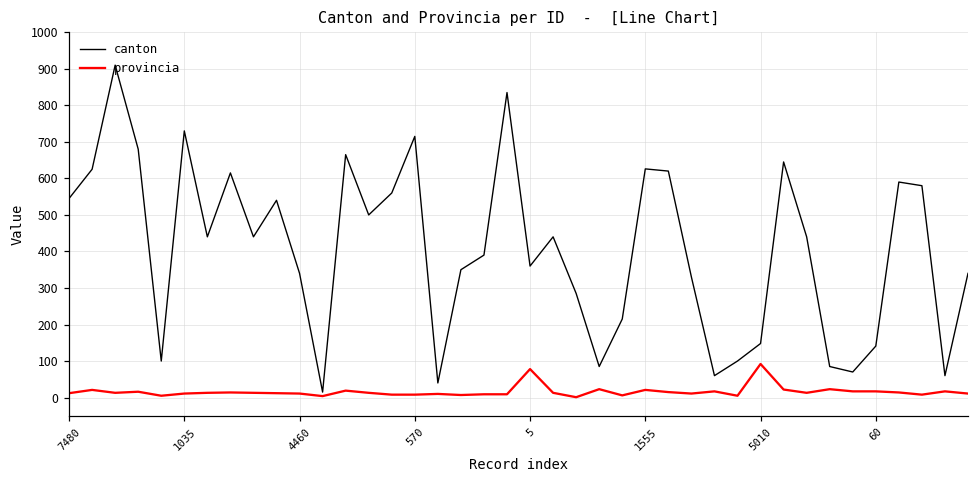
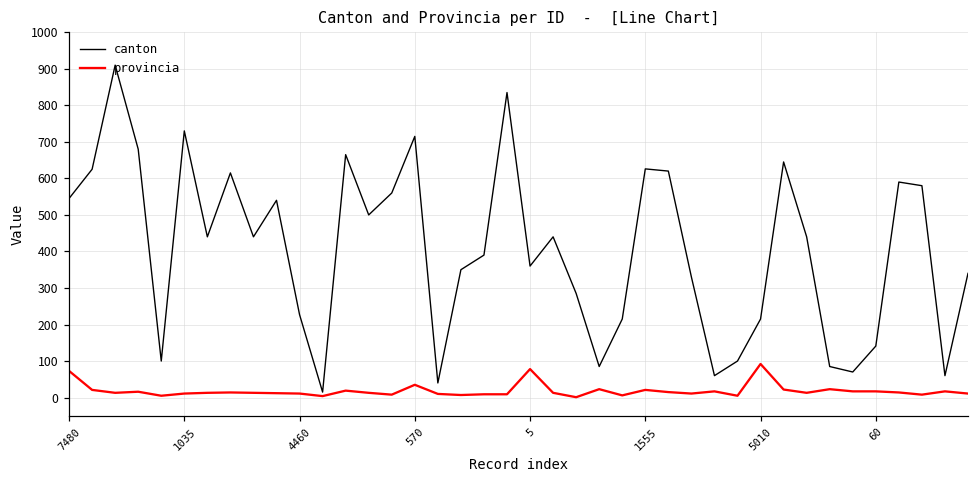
provincia, 7480: 10 -> 70
canton, 4460: 340 -> 230
provincia, 570: 10 -> 40
canton, 5010: 150 -> 220
